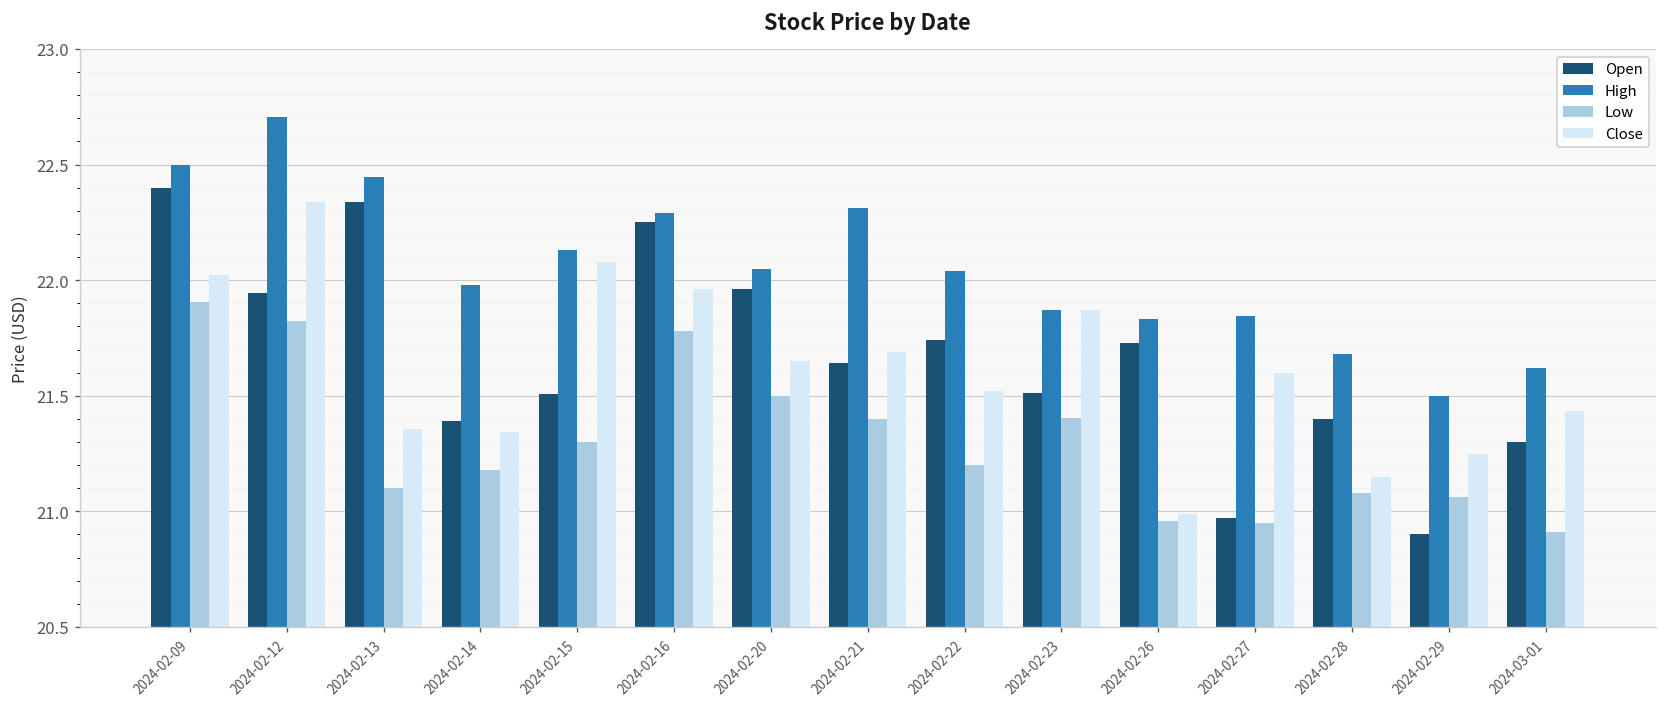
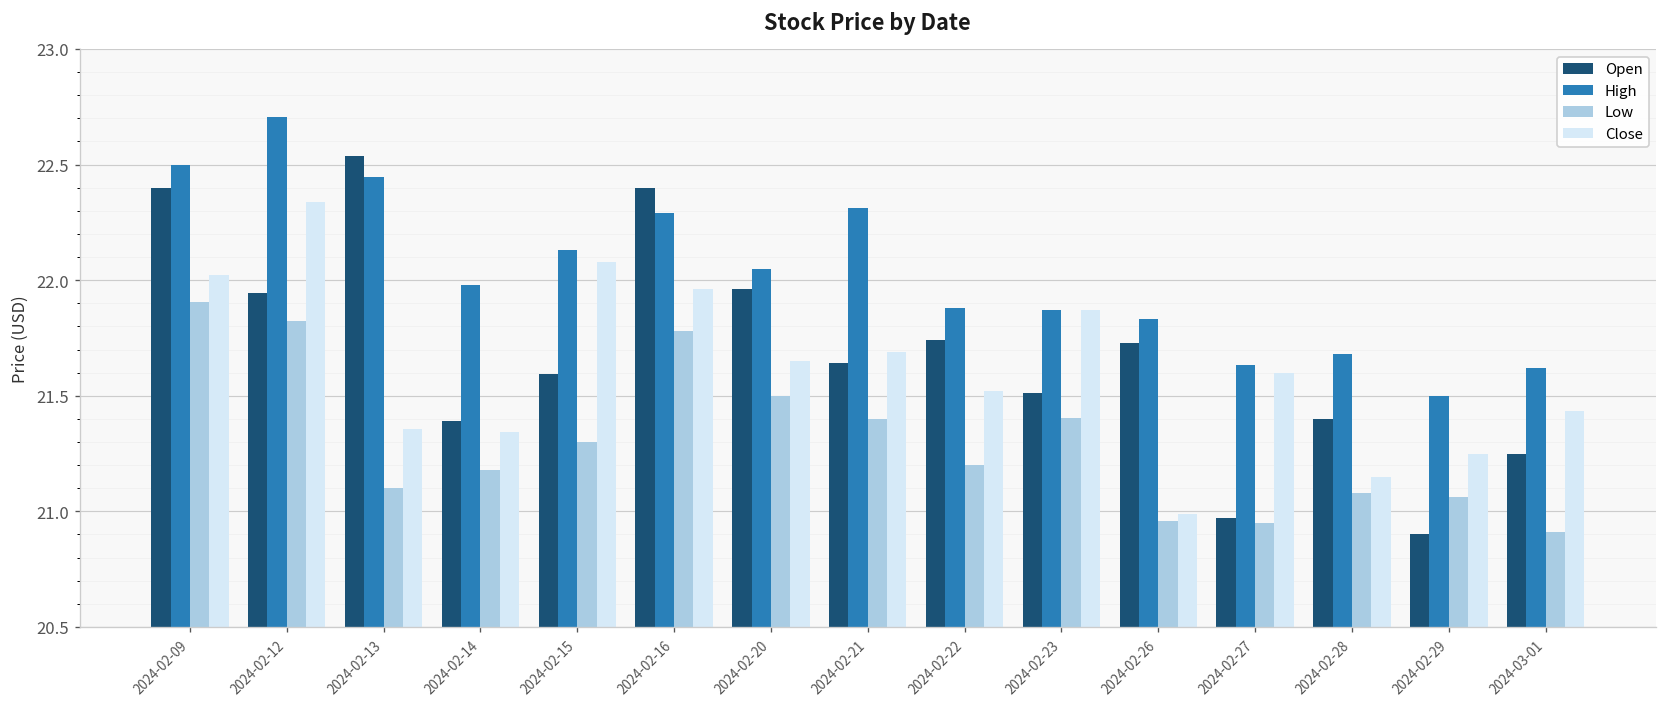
Open, 2024-02-13: 22.34 -> 22.54
Open, 2024-02-15: 21.51 -> 21.59
Open, 2024-02-16: 22.25 -> 22.40
High, 2024-02-22: 22.04 -> 21.88
High, 2024-02-27: 21.85 -> 21.63
Open, 2024-03-01: 21.30 -> 21.25
